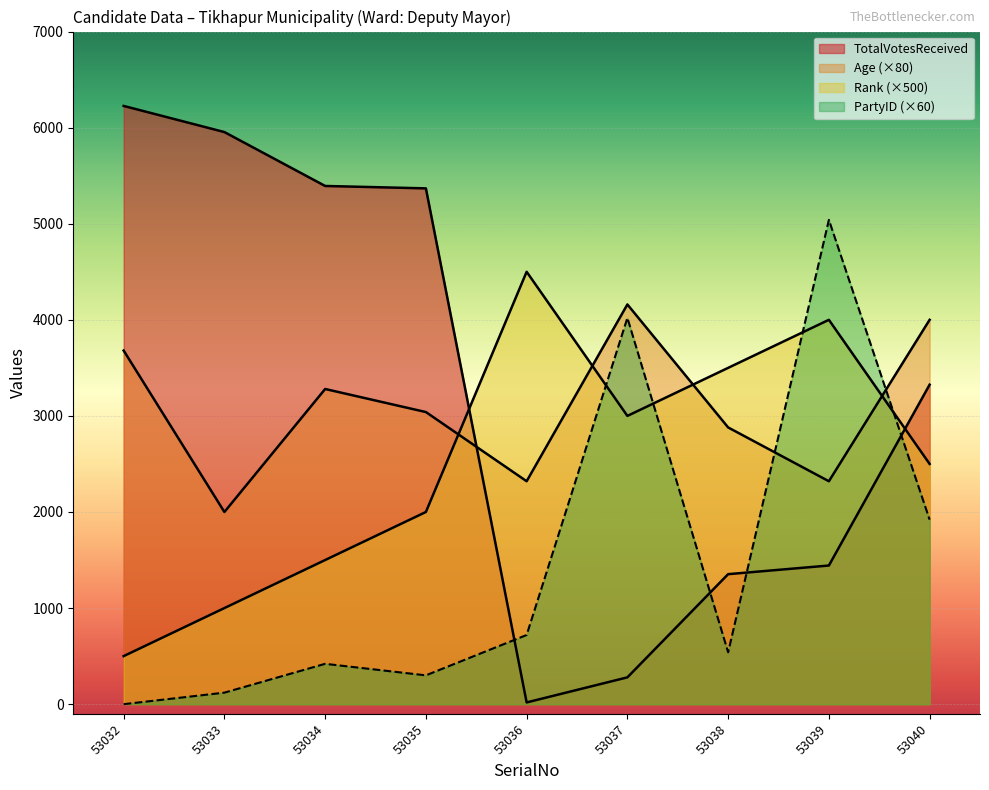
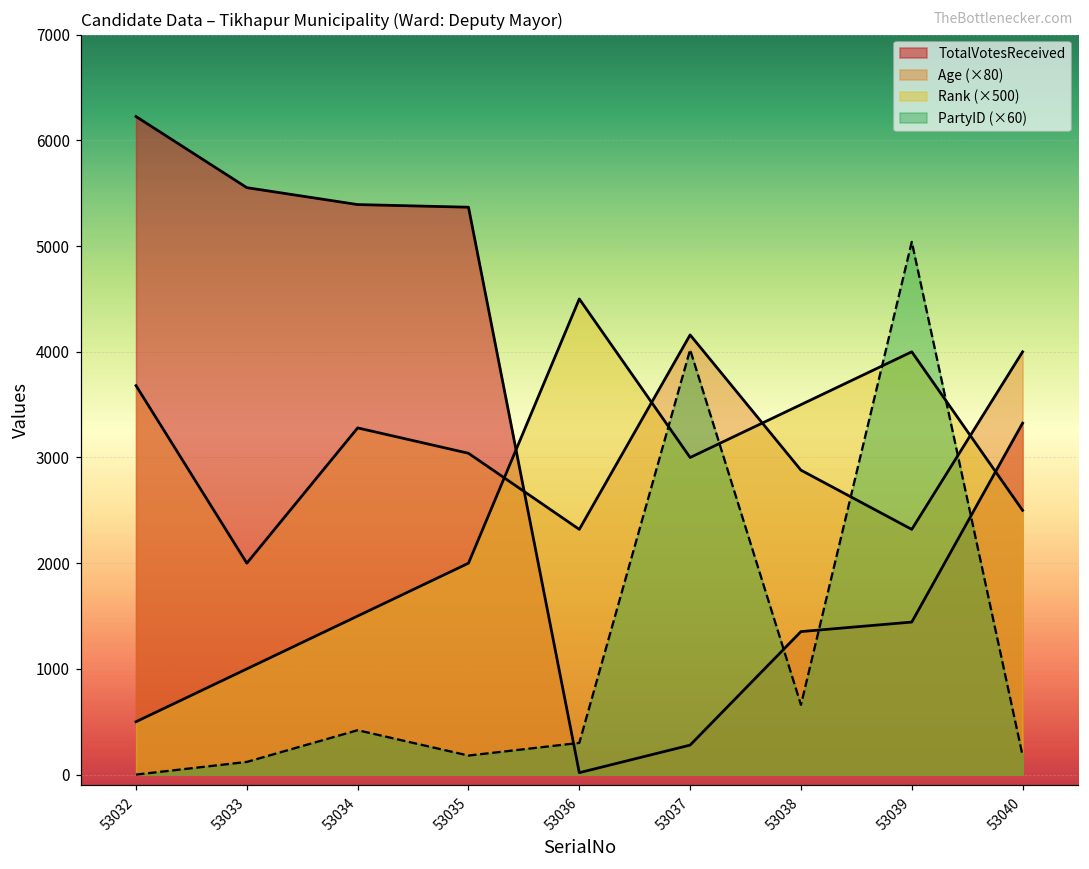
TotalVotesReceived, 53033: 6000 -> 5600
PartyID (×60), 53035: 300 -> 200
PartyID (×60), 53036: 700 -> 300
PartyID (×60), 53038: 500 -> 700
PartyID (×60), 53040: 1900 -> 200
